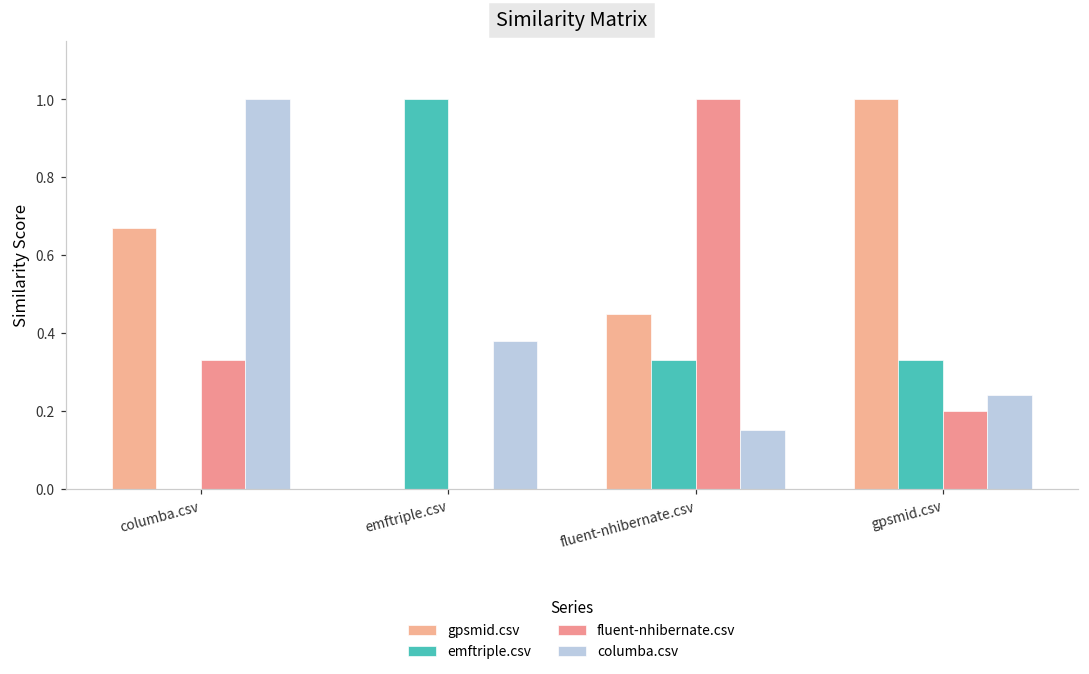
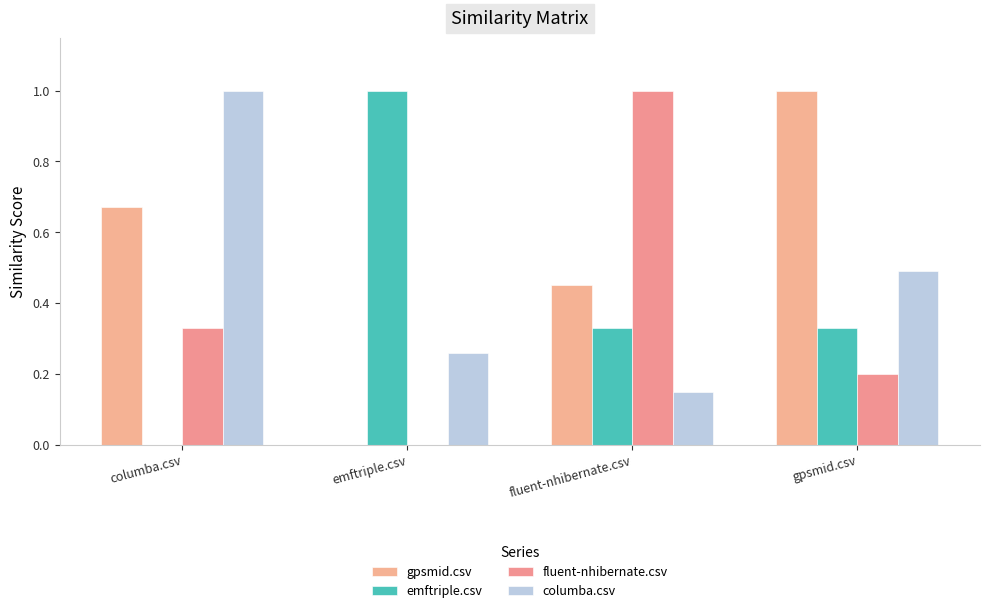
columba.csv, emftriple.csv: 0.38 -> 0.26
columba.csv, gpsmid.csv: 0.24 -> 0.49
